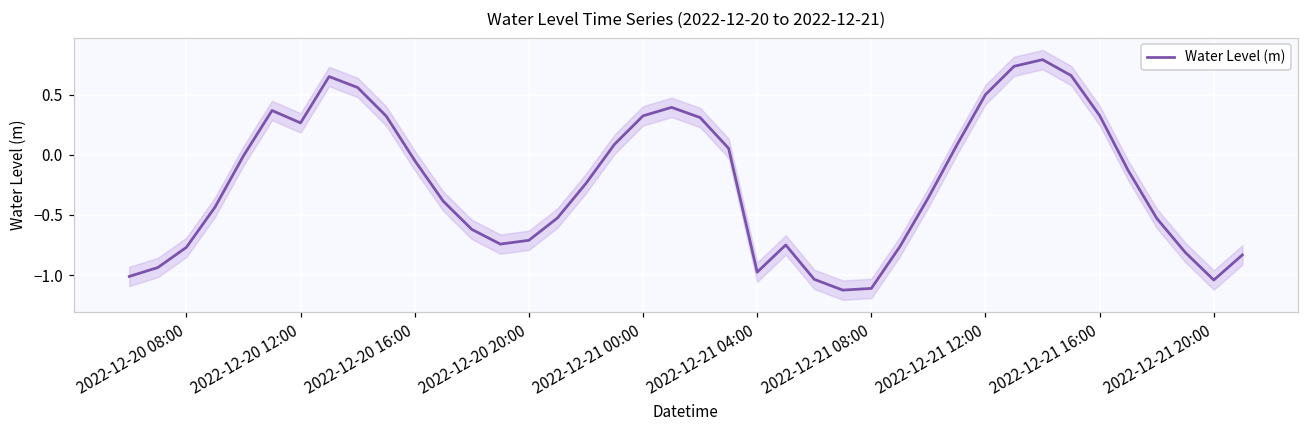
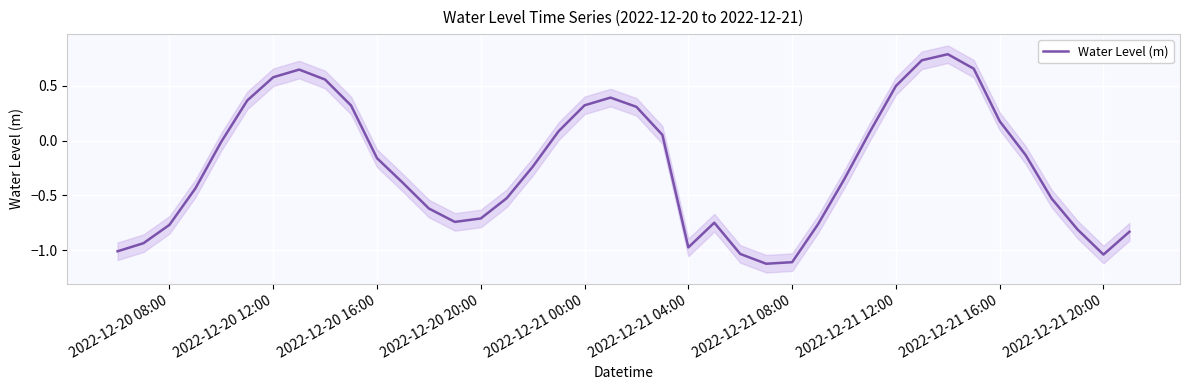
Water Level (m), 2022-12-20 12:00: 0.26 -> 0.58
Water Level (m), 2022-12-20 16:00: -0.05 -> -0.16
Water Level (m), 2022-12-21 16:00: 0.33 -> 0.18
